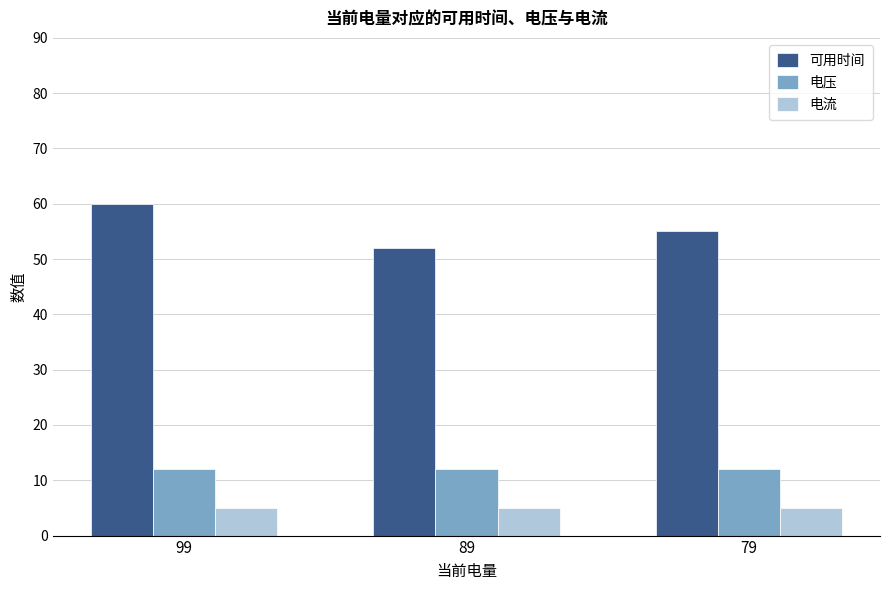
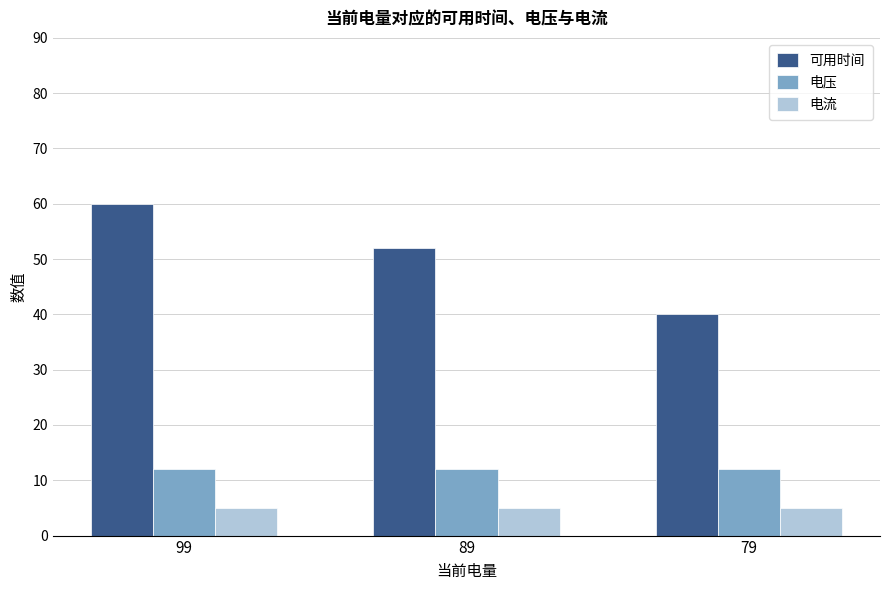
可用时间, 79: 55 -> 40
